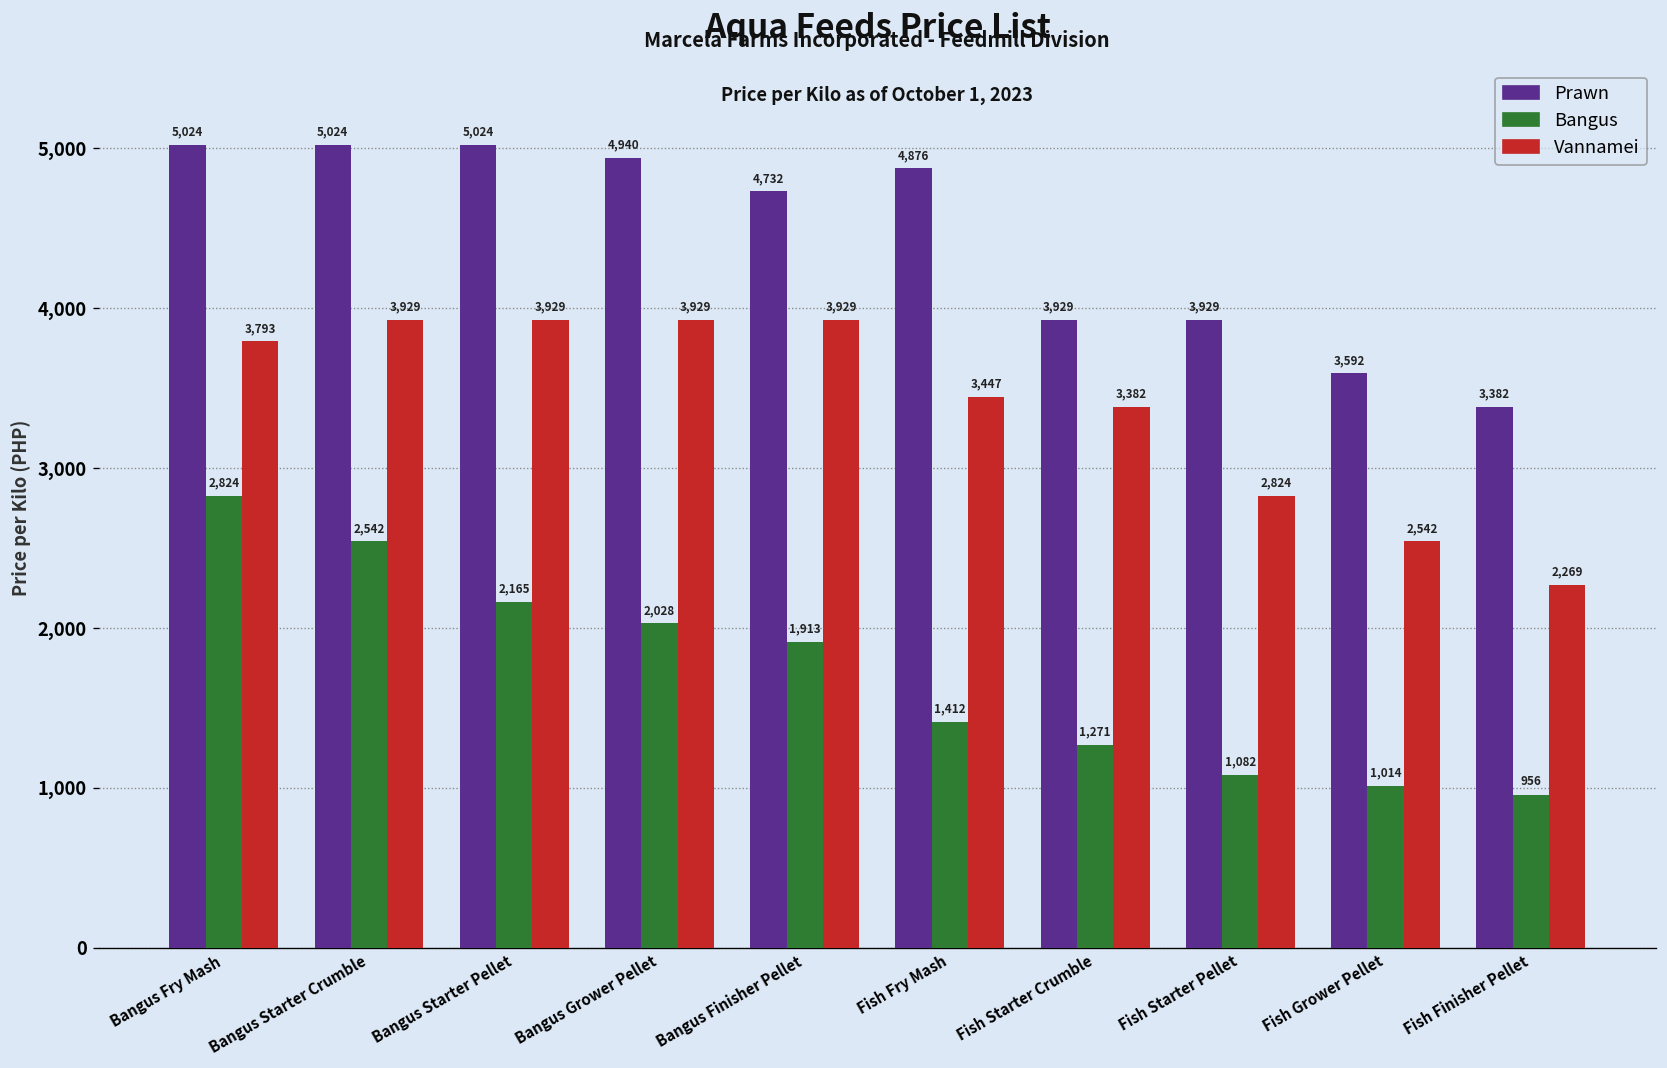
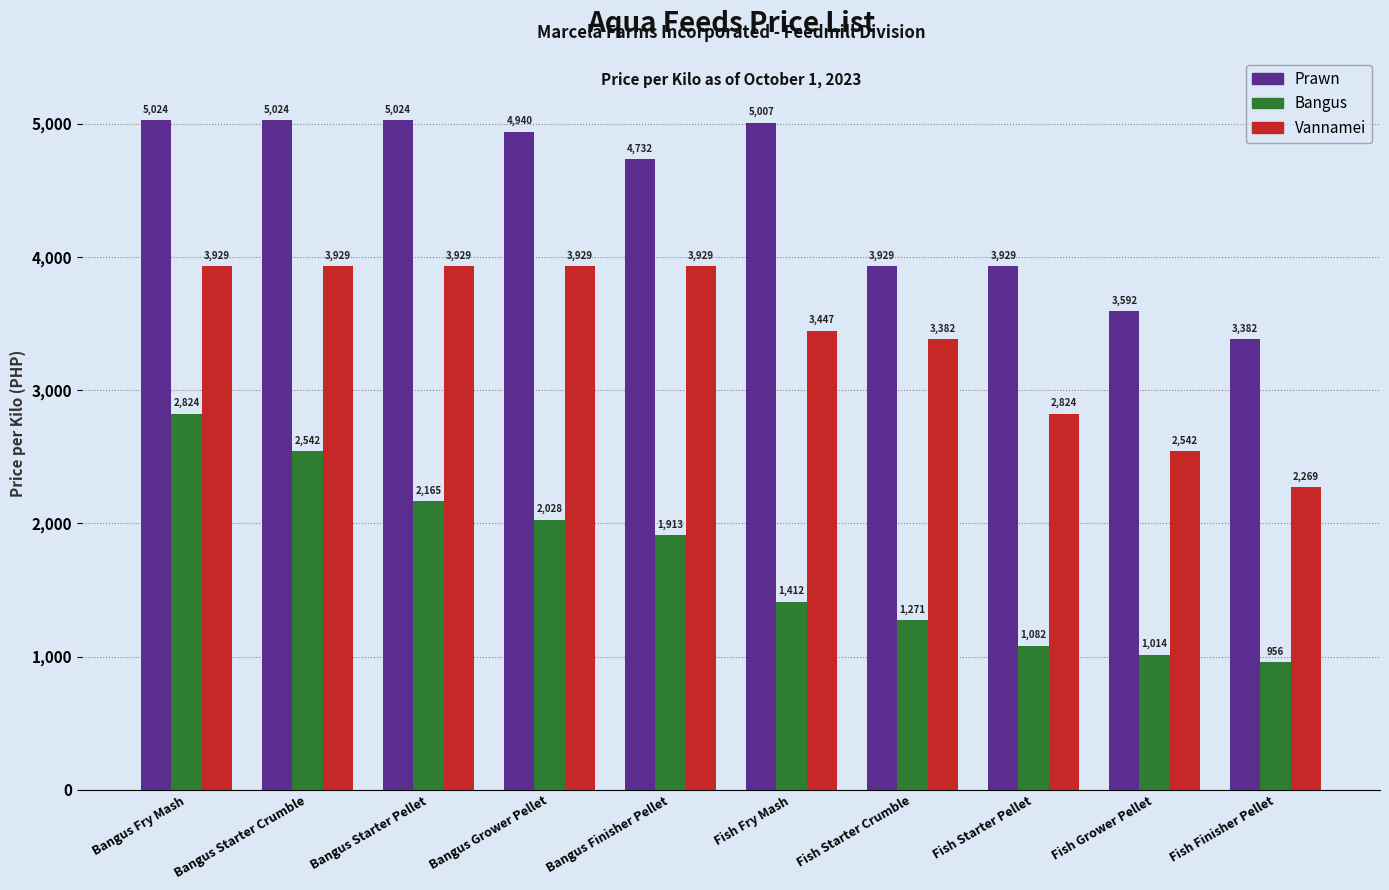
Vannamei, Bangus Fry Mash: 3,793 -> 3,929
Prawn, Fish Fry Mash: 4,876 -> 5,007
